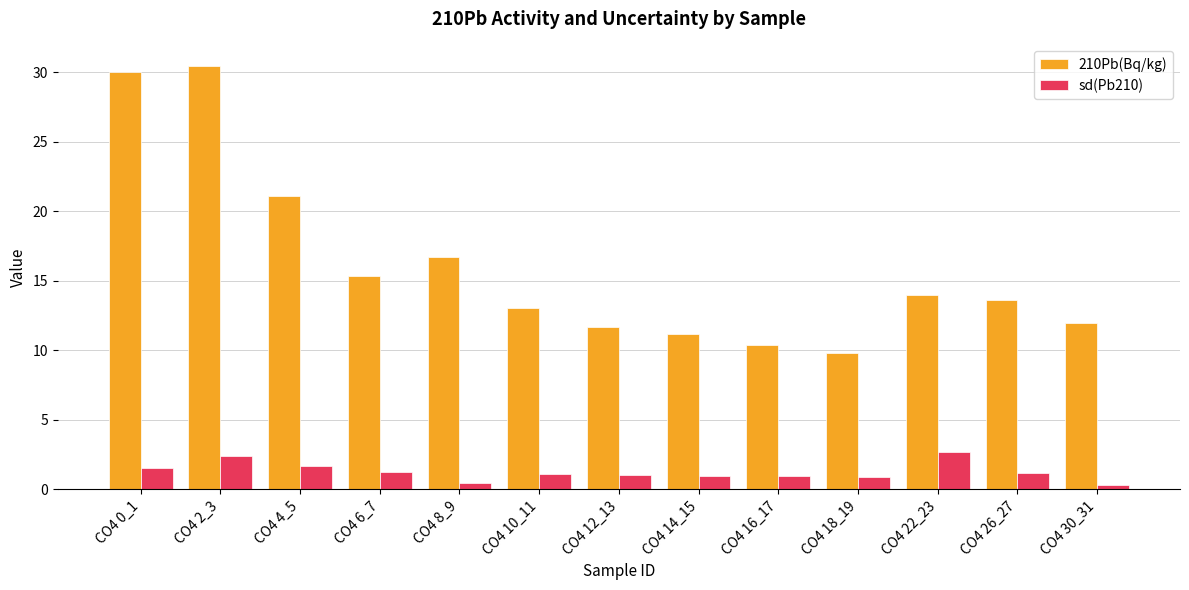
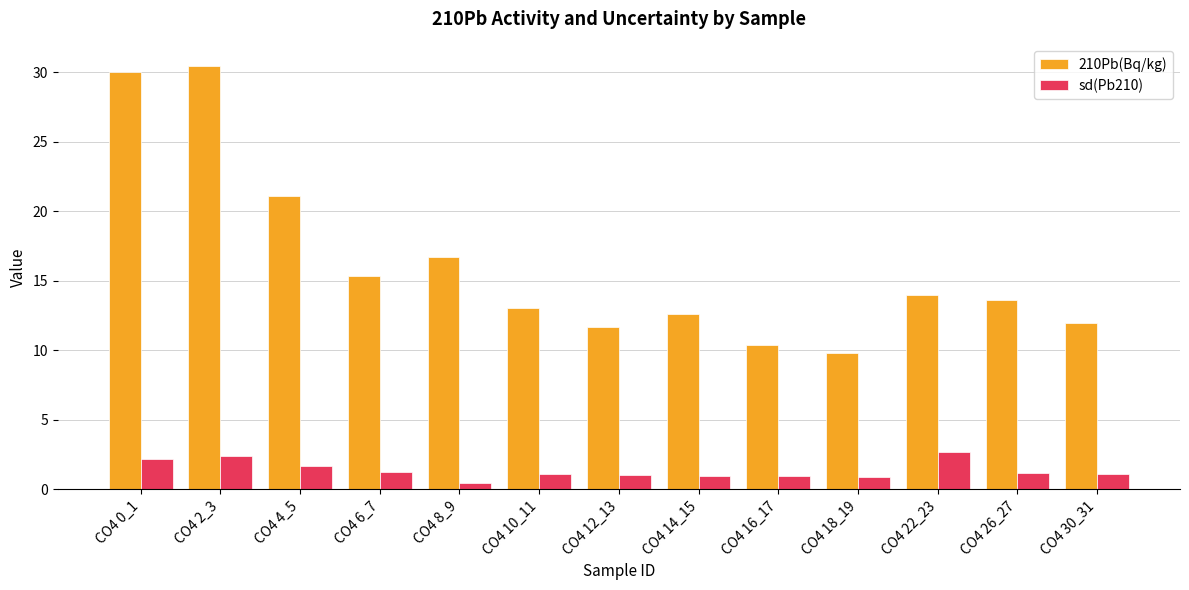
sd(Pb210), CO4 0_1: 1.5 -> 2.2
210Pb(Bq/kg), CO4 14_15: 11.1 -> 12.6
sd(Pb210), CO4 30_31: 0.3 -> 1.1
